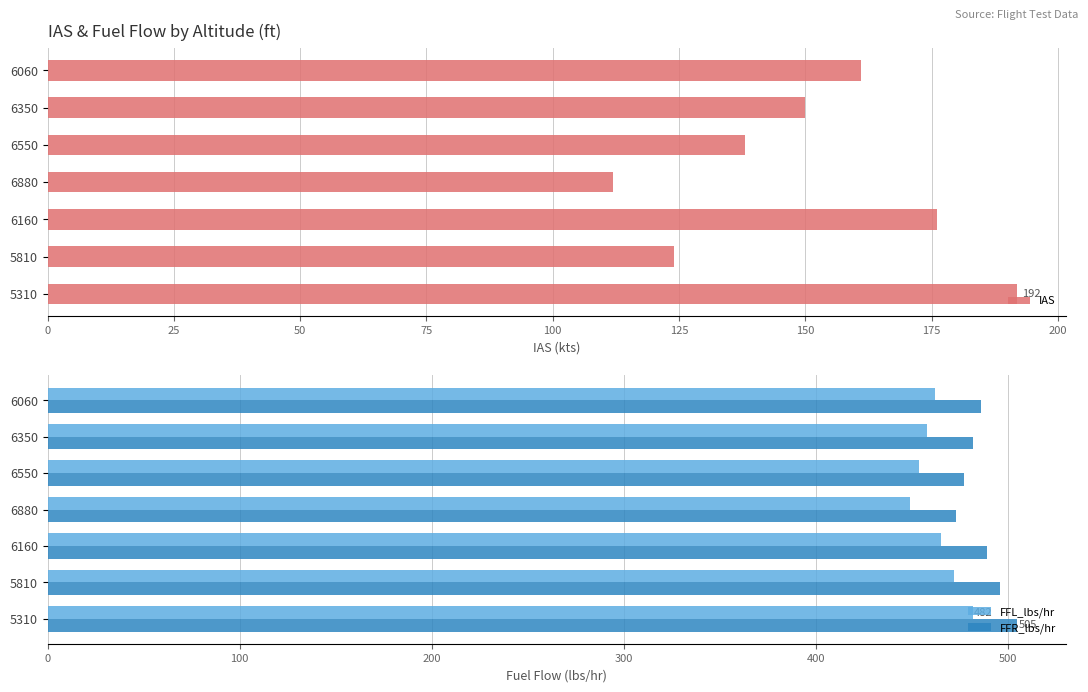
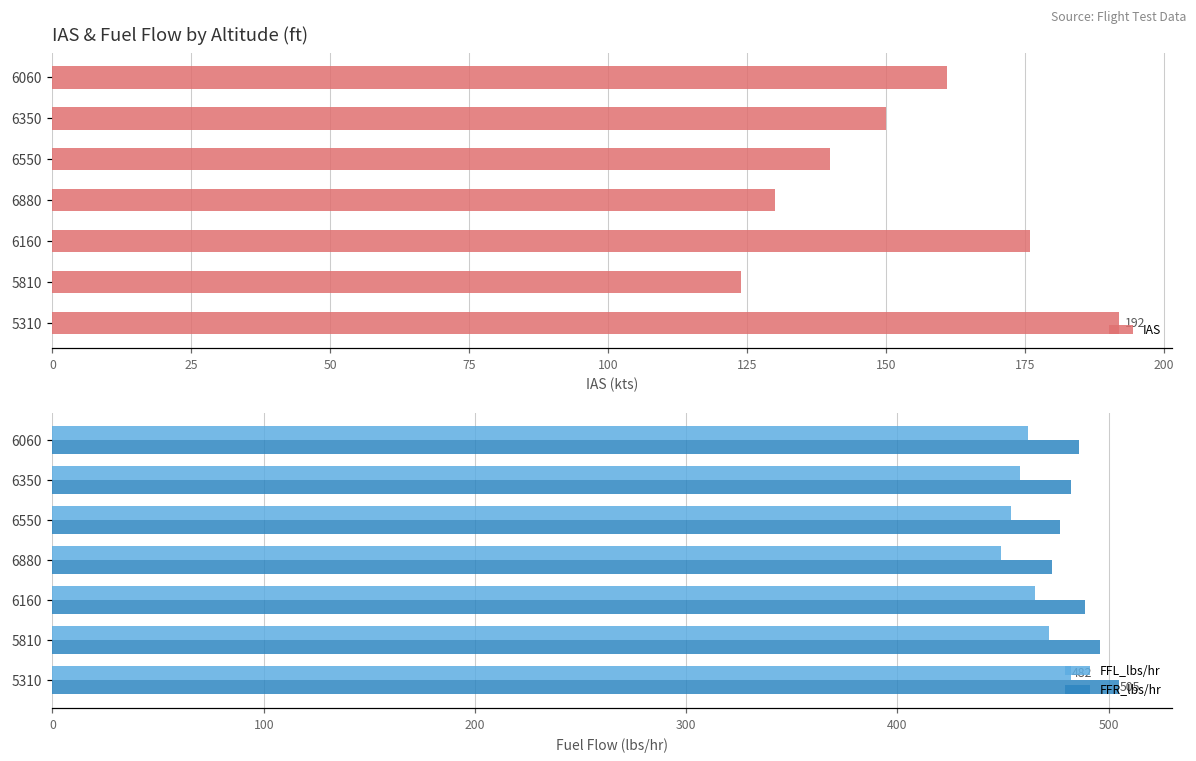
IAS & Fuel Flow by Altitude (ft), 6550: 138 -> 140
IAS & Fuel Flow by Altitude (ft), 6880: 112 -> 130
